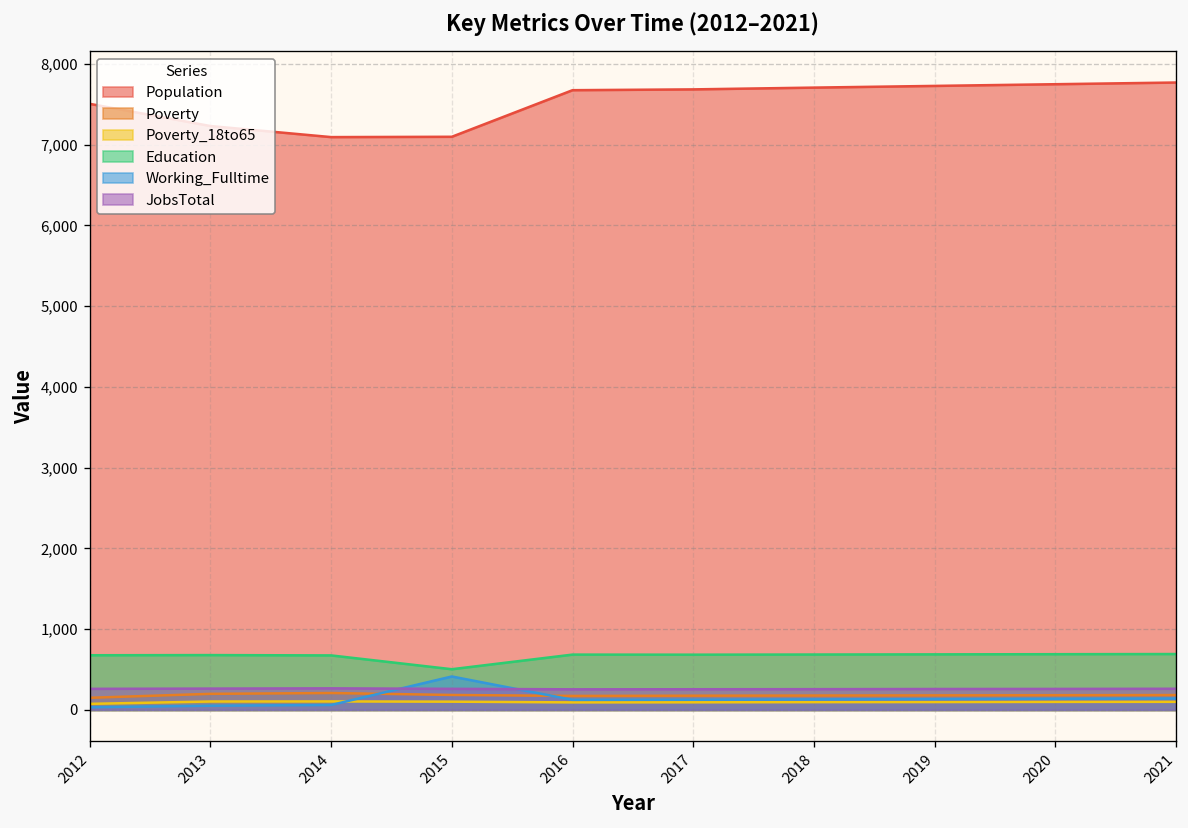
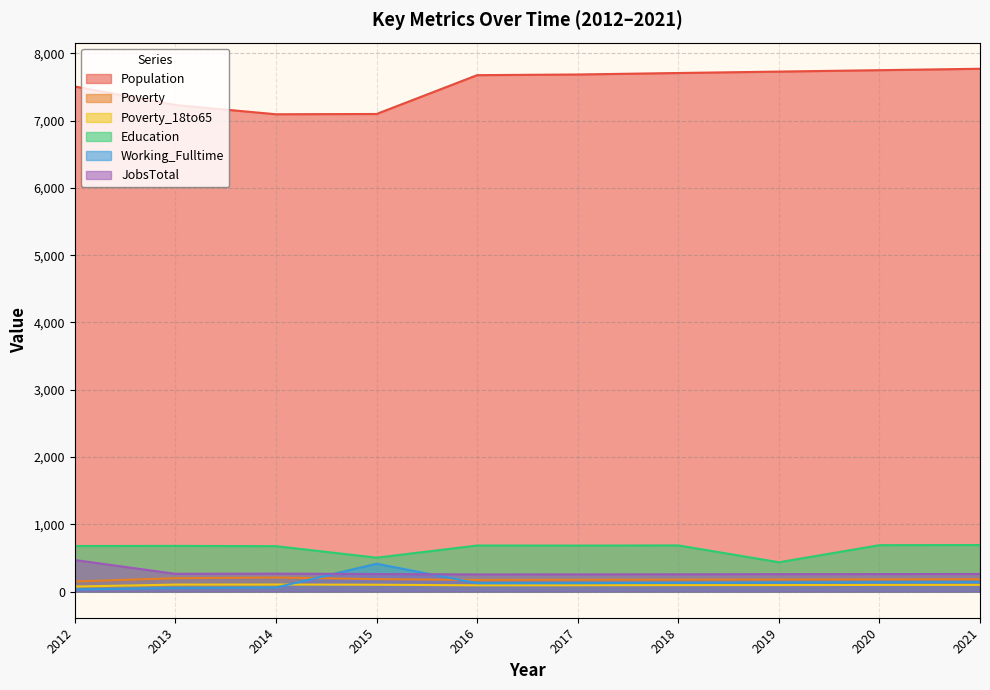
JobsTotal, 2012: 300 -> 500
Education, 2019: 700 -> 400
